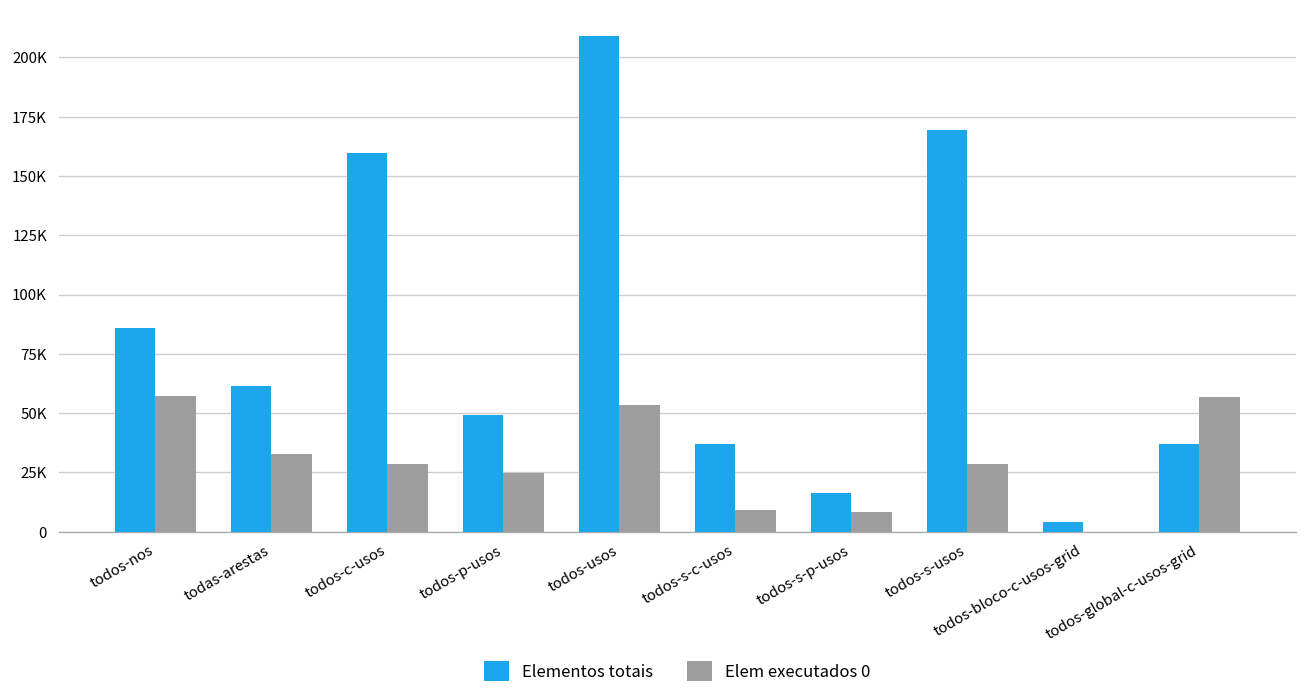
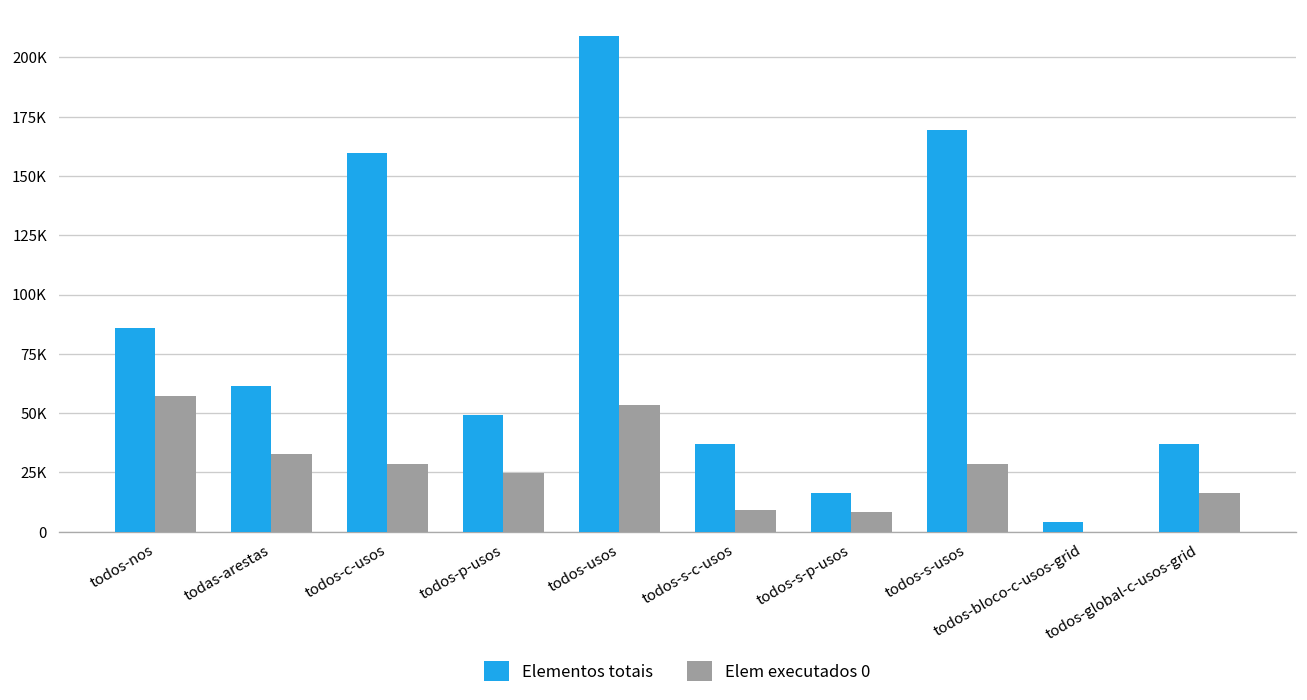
Elem executados 0, todos-global-c-usos-grid: 57000 -> 16000
